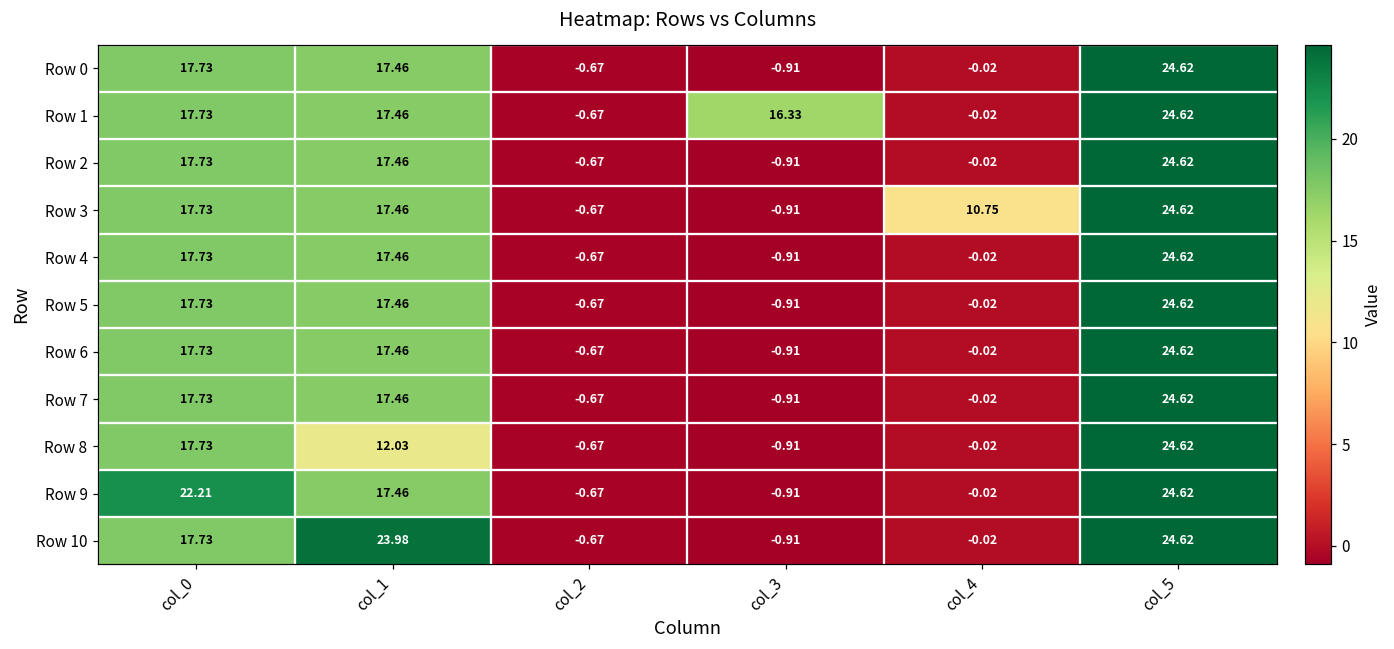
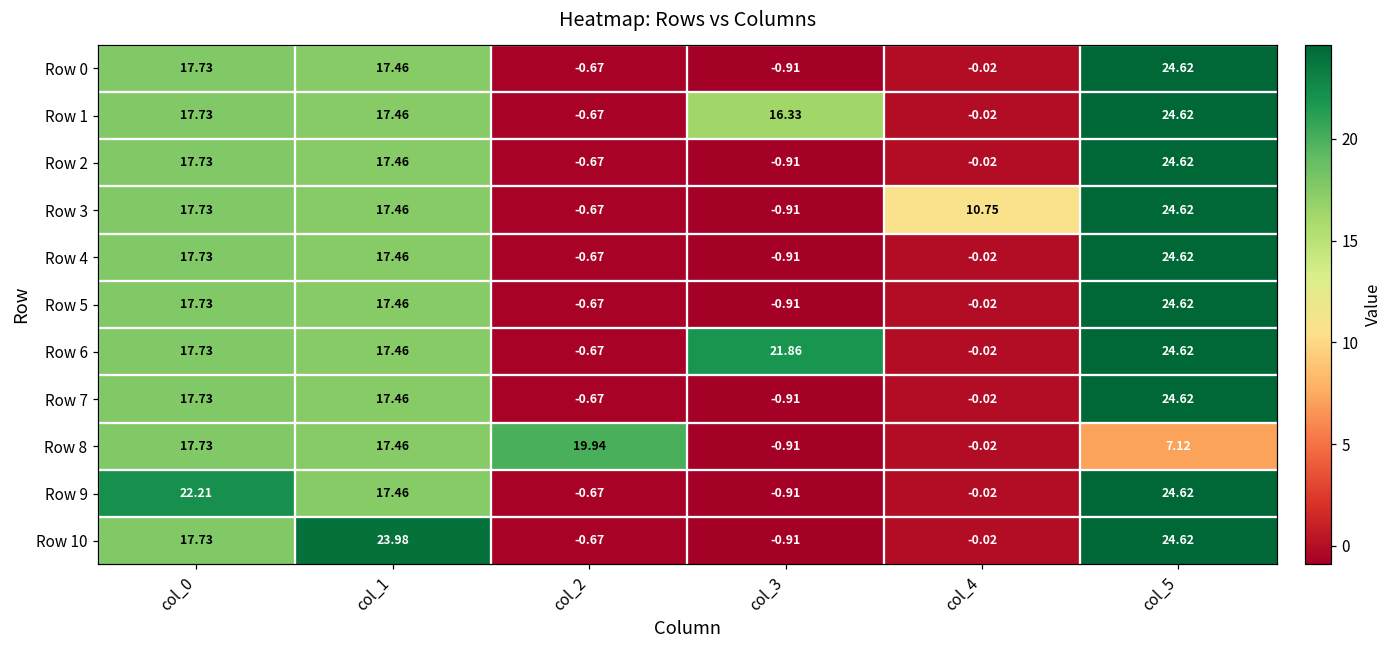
Row 6, col_3: -0.91 -> 21.86
Row 8, col_1: 12.03 -> 17.46
Row 8, col_2: -0.67 -> 19.94
Row 8, col_5: 24.62 -> 7.12
